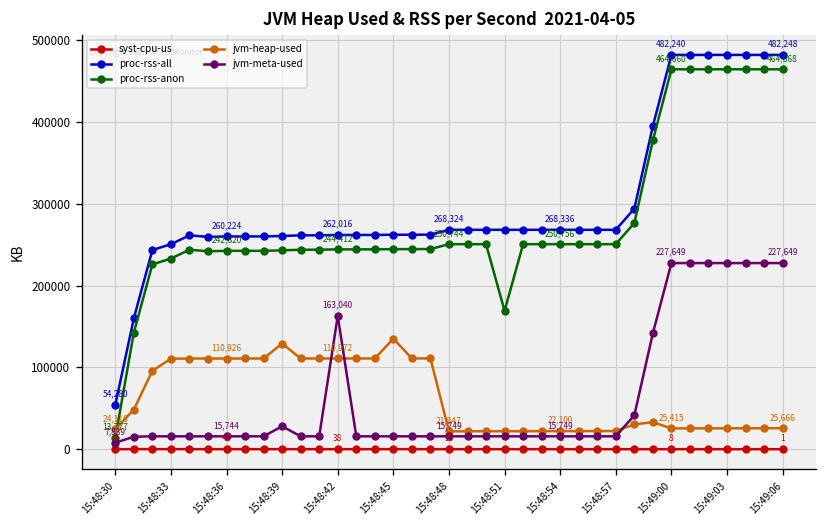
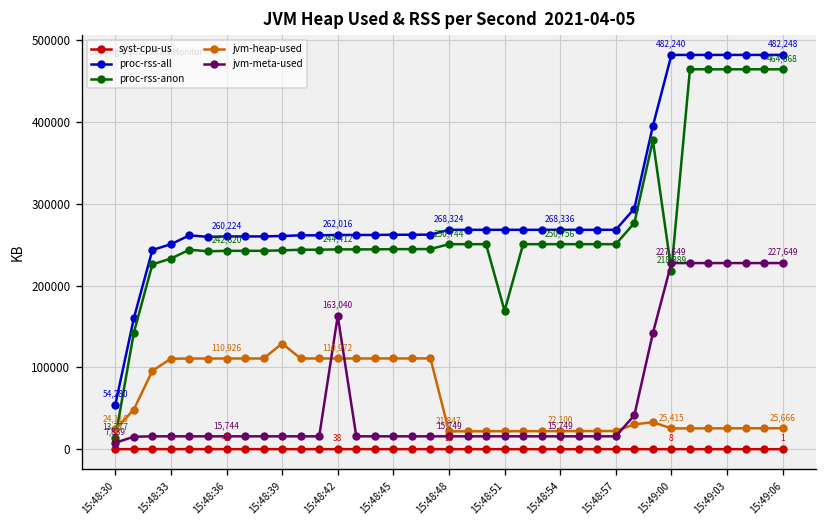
jvm-meta-used, 15:48:39: 30000 -> 20000
jvm-heap-used, 15:48:45: 140000 -> 110000
proc-rss-anon, 15:49:00: 464,660 -> 218,389
